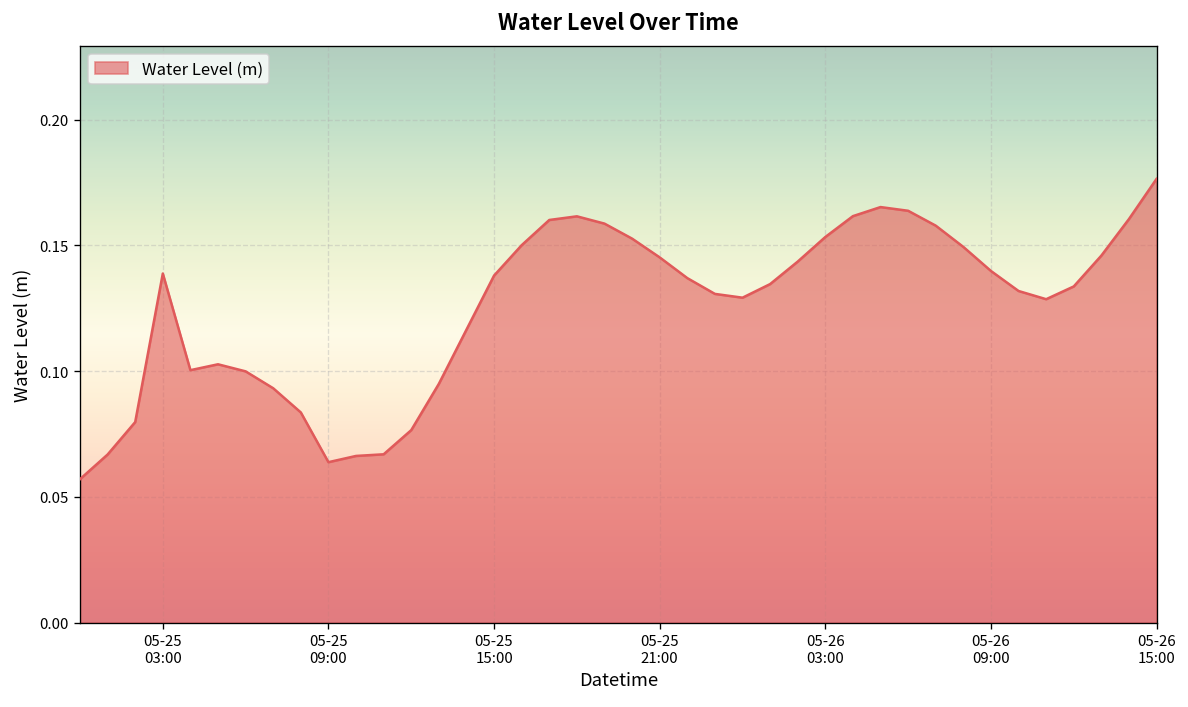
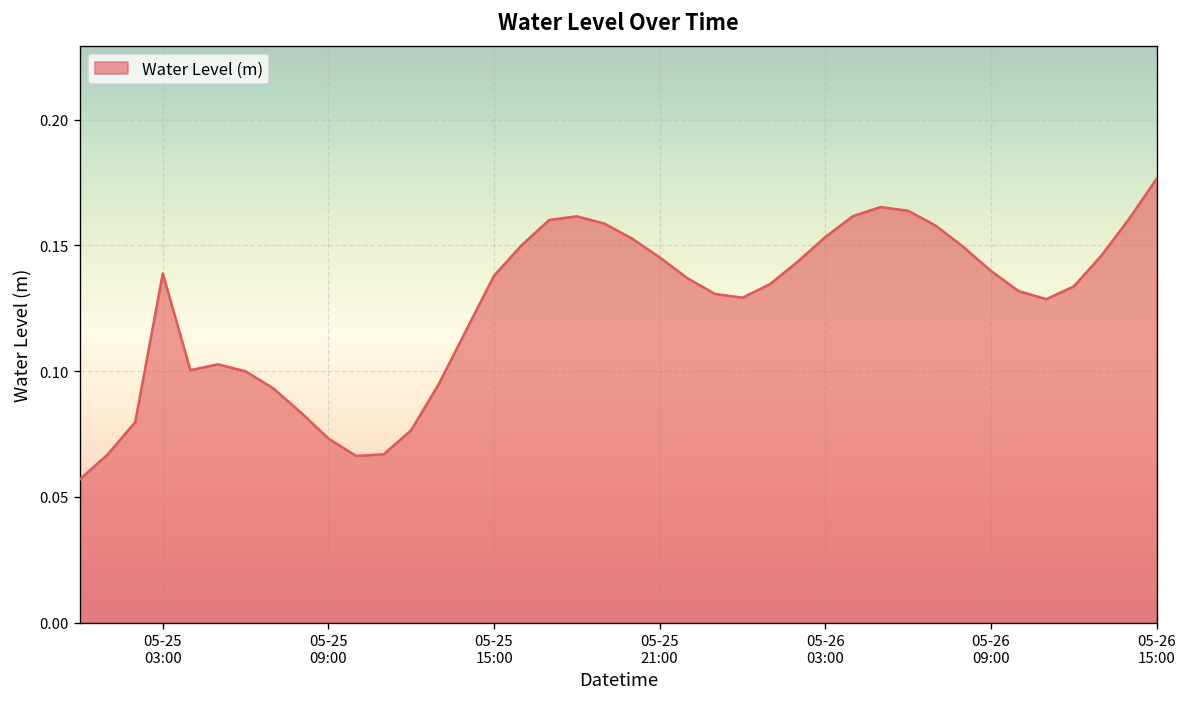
05-25 09:00: 0.064 -> 0.073
